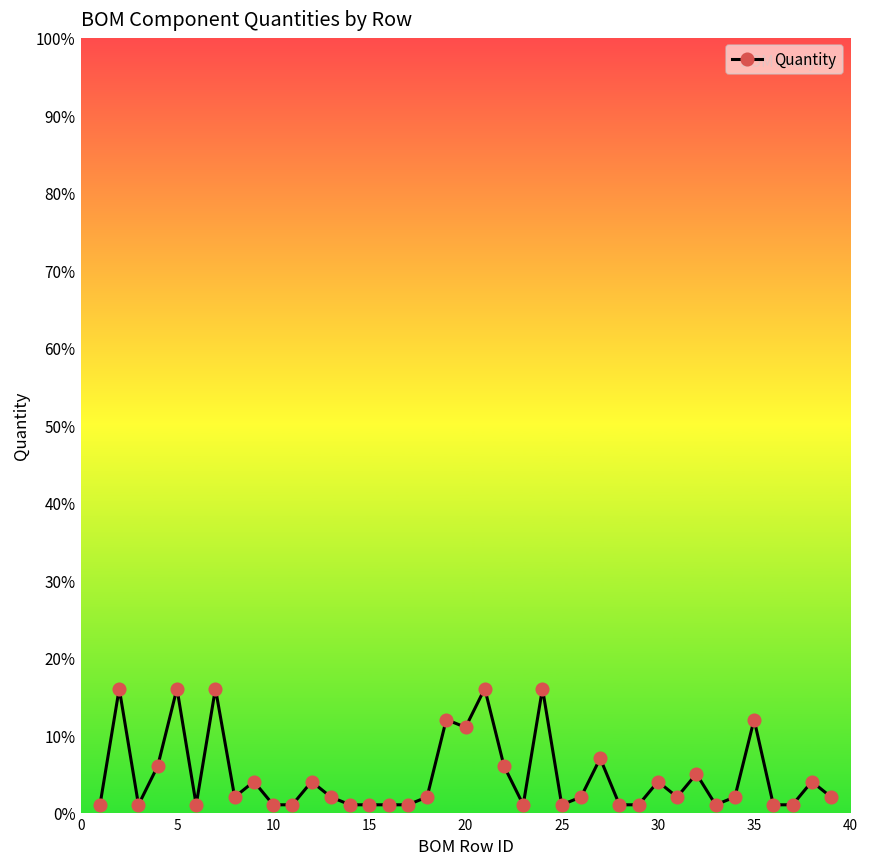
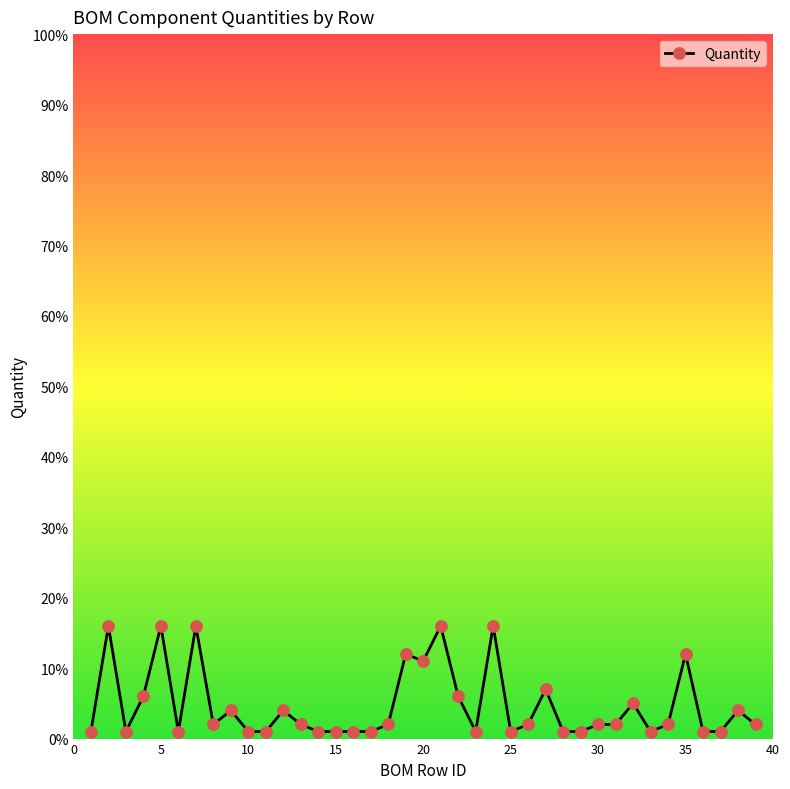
30: 4% -> 2%
